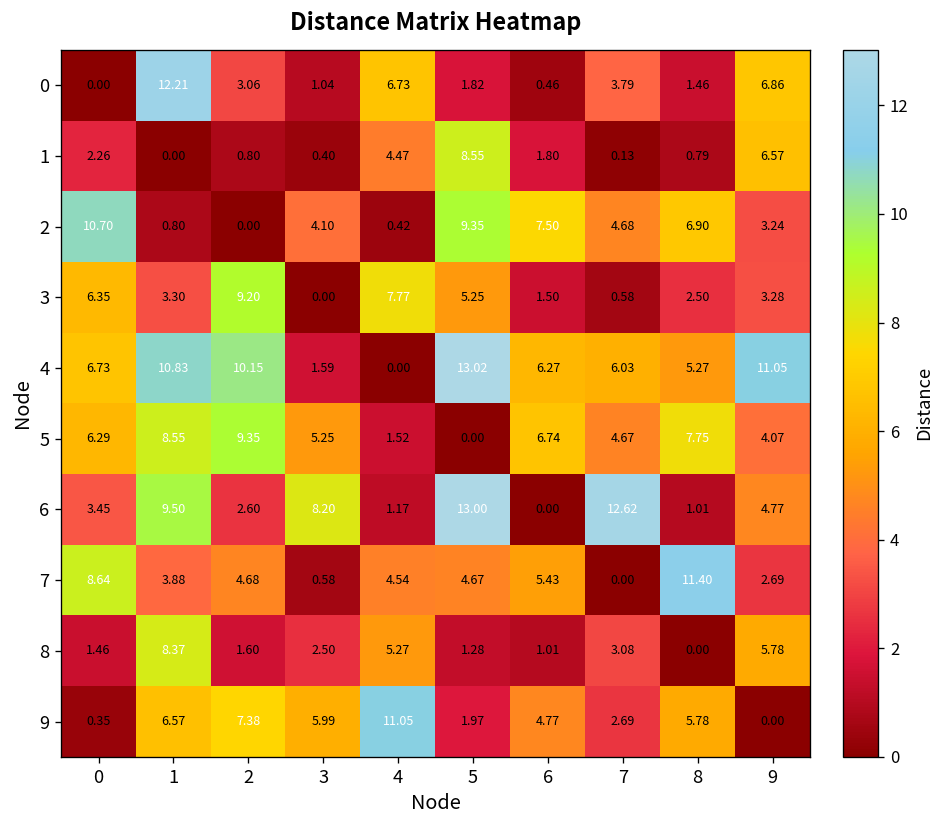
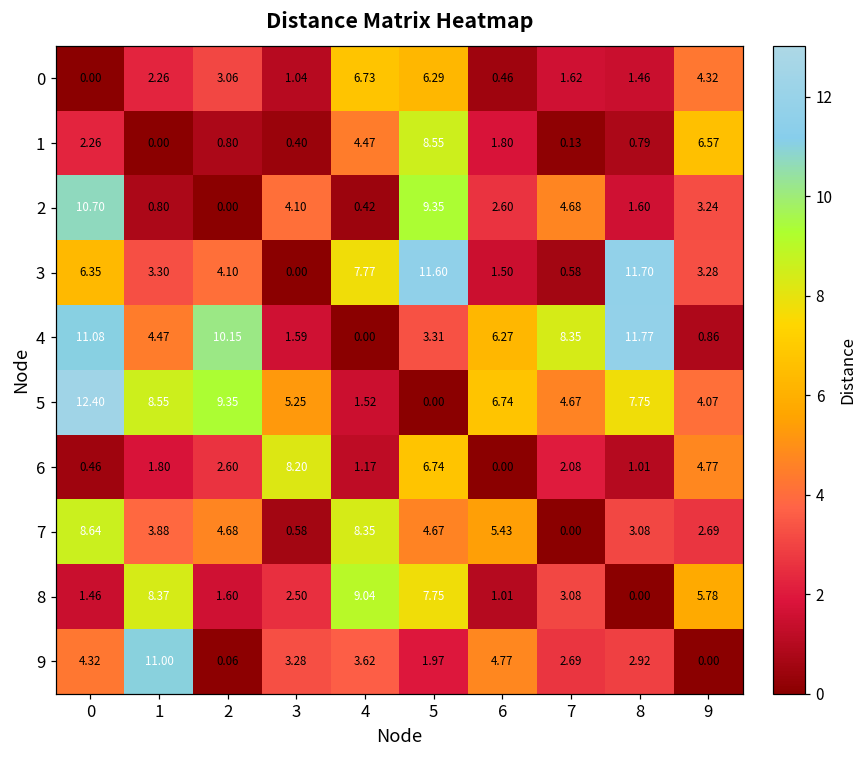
0, 1: 12.21 -> 2.26
0, 5: 1.82 -> 6.29
0, 7: 3.79 -> 1.62
0, 9: 6.86 -> 4.32
2, 6: 7.50 -> 2.60
2, 8: 6.90 -> 1.60
3, 2: 9.20 -> 4.10
3, 5: 5.25 -> 11.60
3, 8: 2.50 -> 11.70
4, 0: 6.73 -> 11.08
4, 1: 10.83 -> 4.47
4, 5: 13.02 -> 3.31
4, 7: 6.03 -> 8.35
4, 8: 5.27 -> 11.77
4, 9: 11.05 -> 0.86
5, 0: 6.29 -> 12.40
6, 0: 3.45 -> 0.46
6, 1: 9.50 -> 1.80
6, 5: 13.00 -> 6.74
6, 7: 12.62 -> 2.08
7, 4: 4.54 -> 8.35
7, 8: 11.40 -> 3.08
8, 4: 5.27 -> 9.04
8, 5: 1.28 -> 7.75
9, 0: 0.35 -> 4.32
9, 1: 6.57 -> 11.00
9, 2: 7.38 -> 0.06
9, 3: 5.99 -> 3.28
9, 4: 11.05 -> 3.62
9, 8: 5.78 -> 2.92
